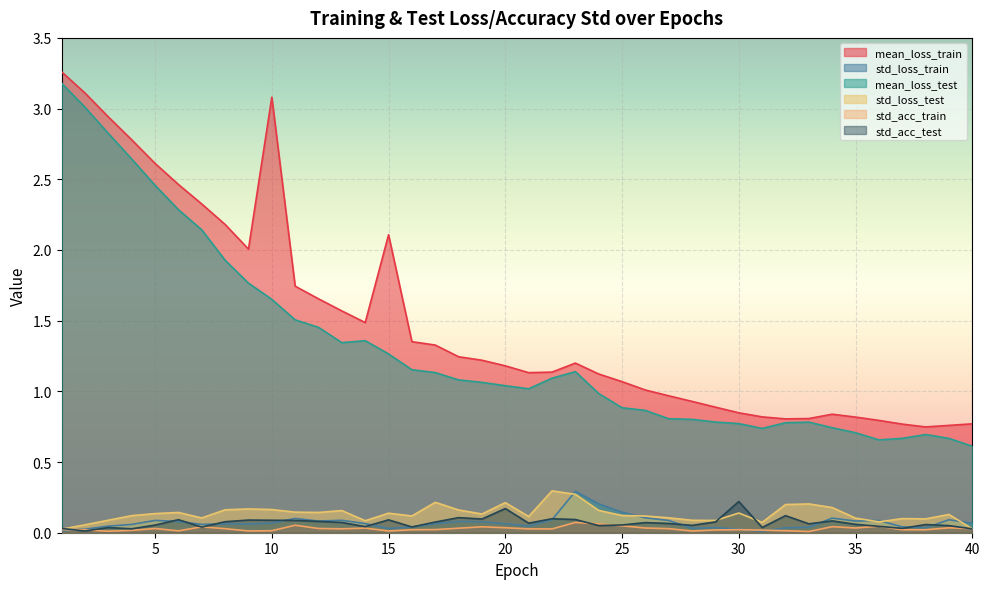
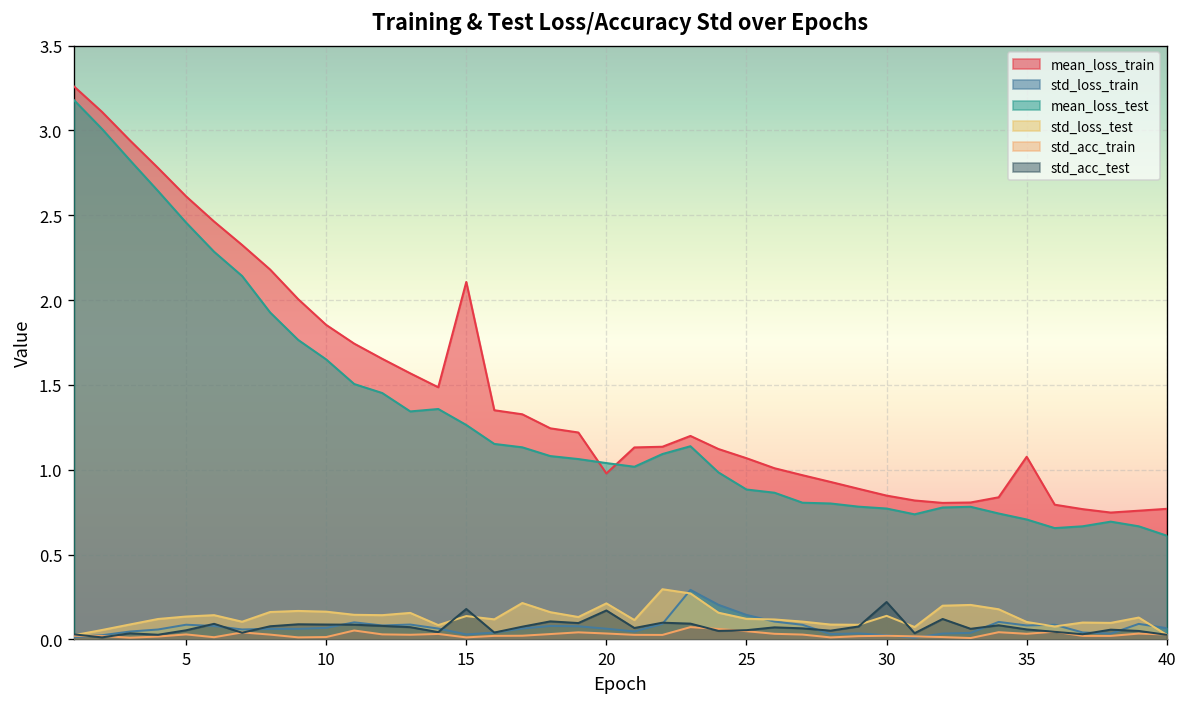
mean_loss_train, 10: 3.08 -> 1.85
std_acc_test, 15: 0.09 -> 0.18
mean_loss_train, 20: 1.18 -> 0.98
mean_loss_train, 35: 0.82 -> 1.08
